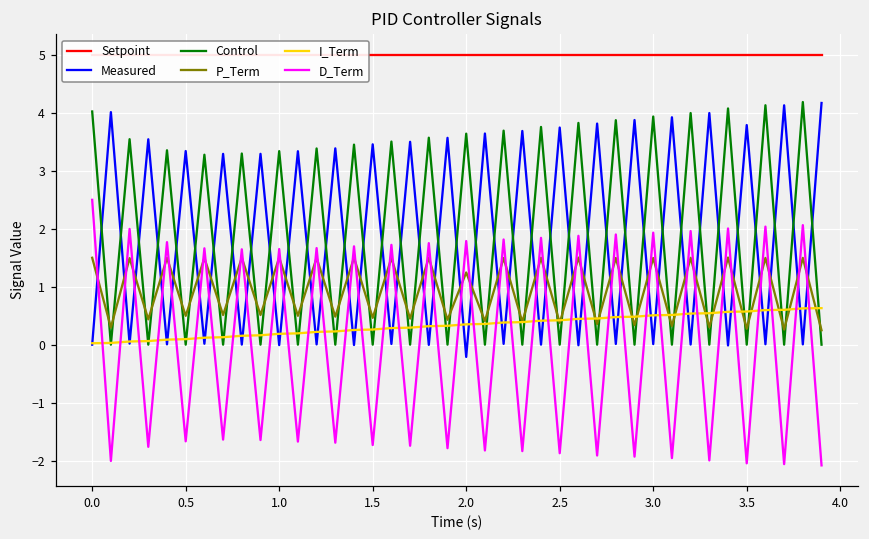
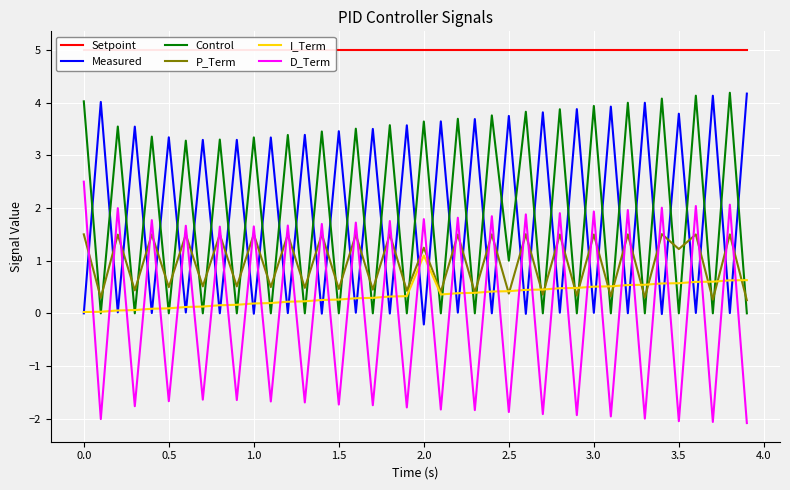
I_Term, 2.0: 0.4 -> 1.1
Control, 2.5: 0 -> 1
P_Term, 3.5: 0.3 -> 1.2
